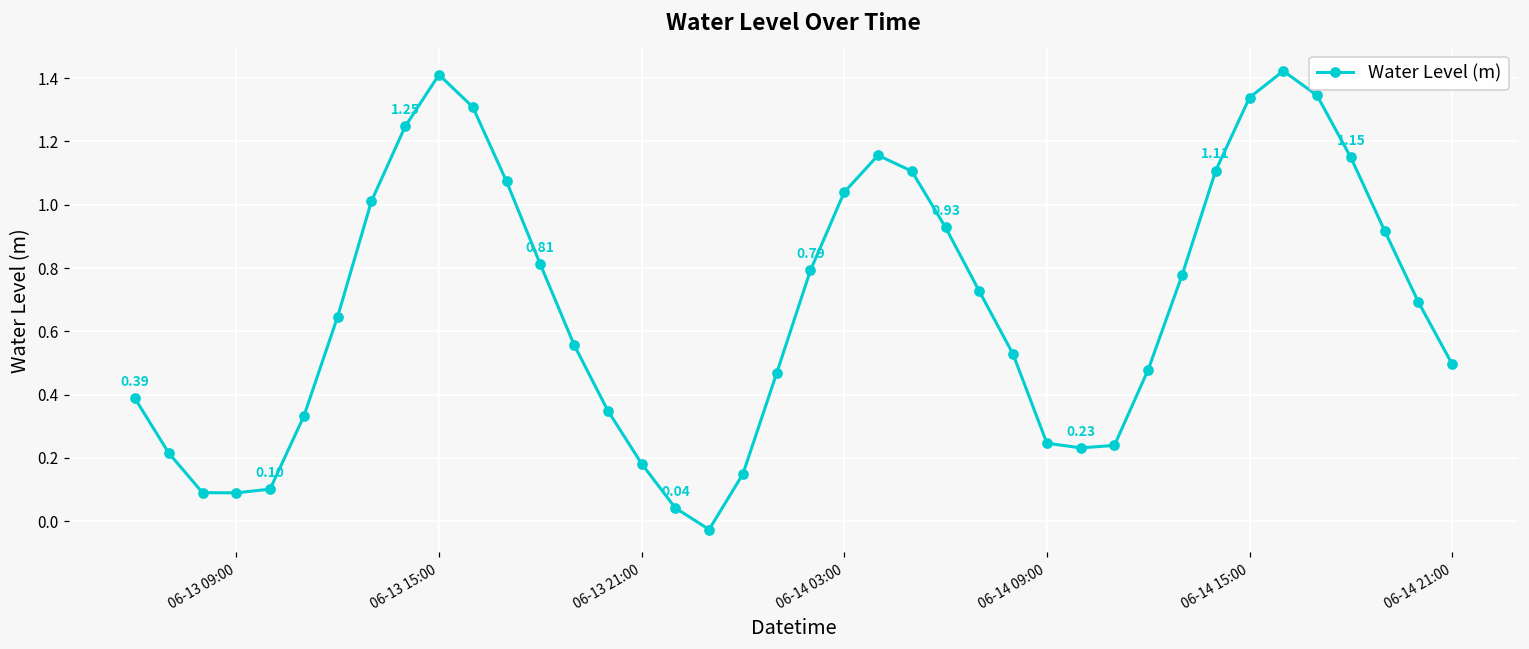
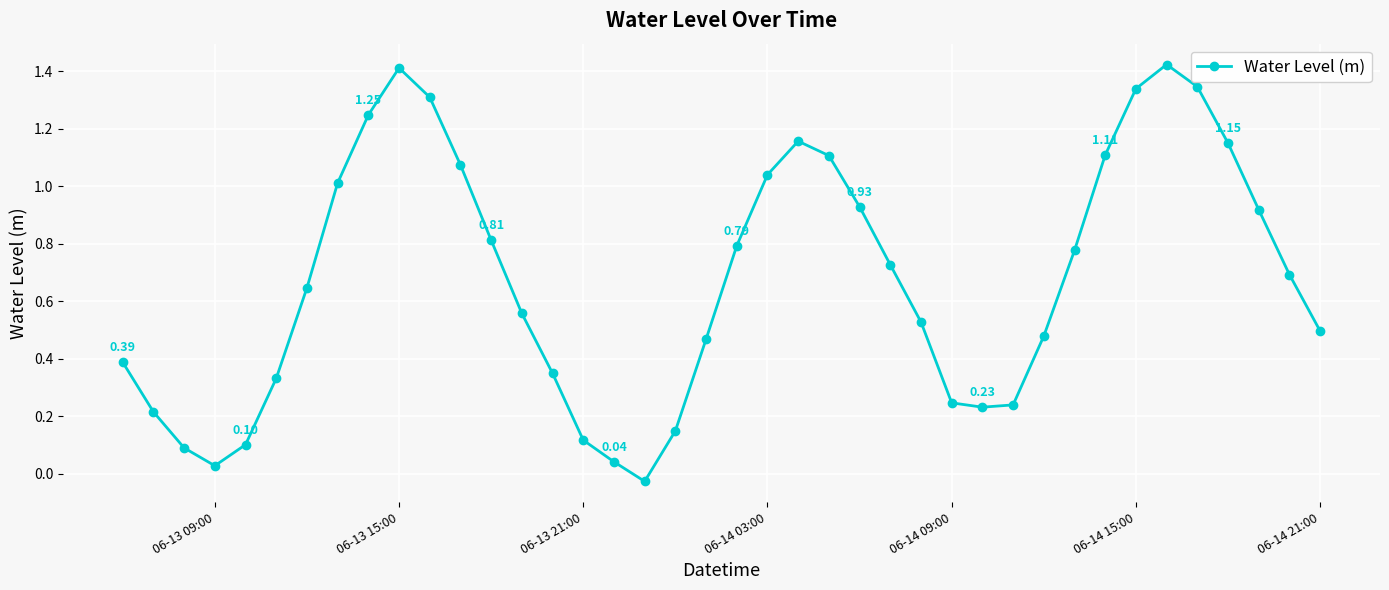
06-13 09:00: 0.09 -> 0.03
06-13 21:00: 0.18 -> 0.12
